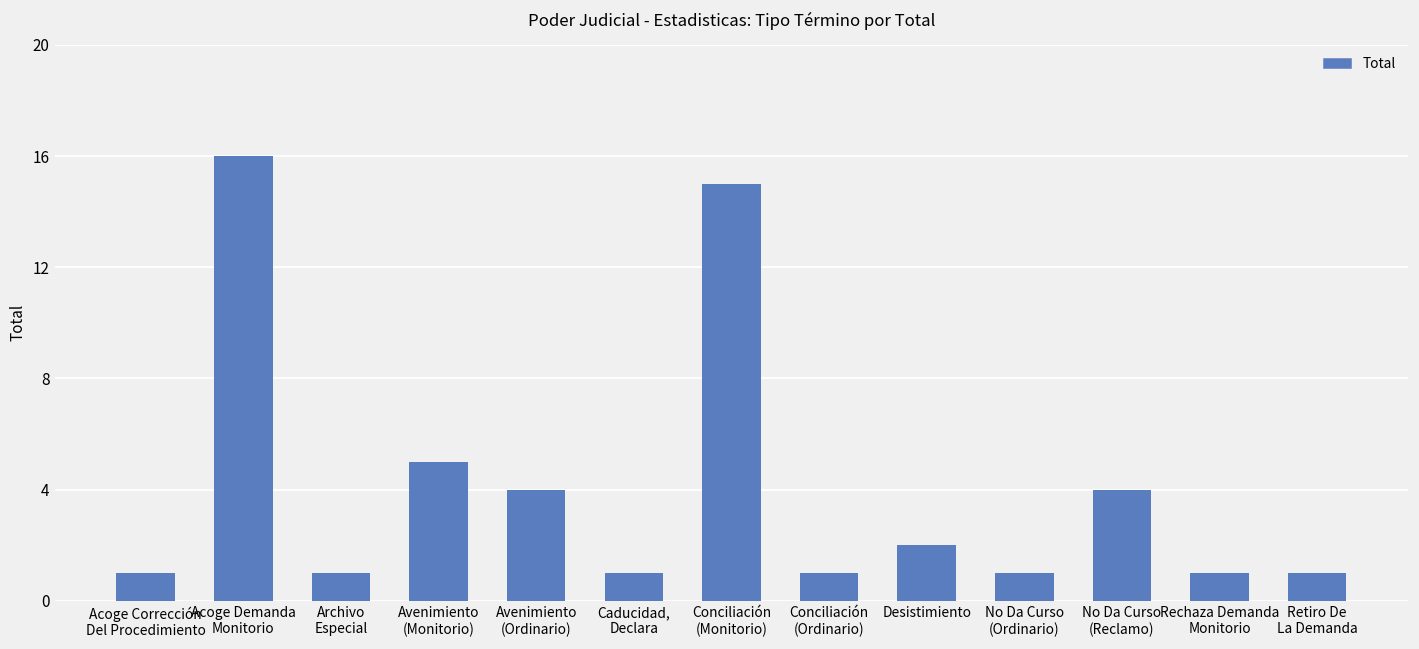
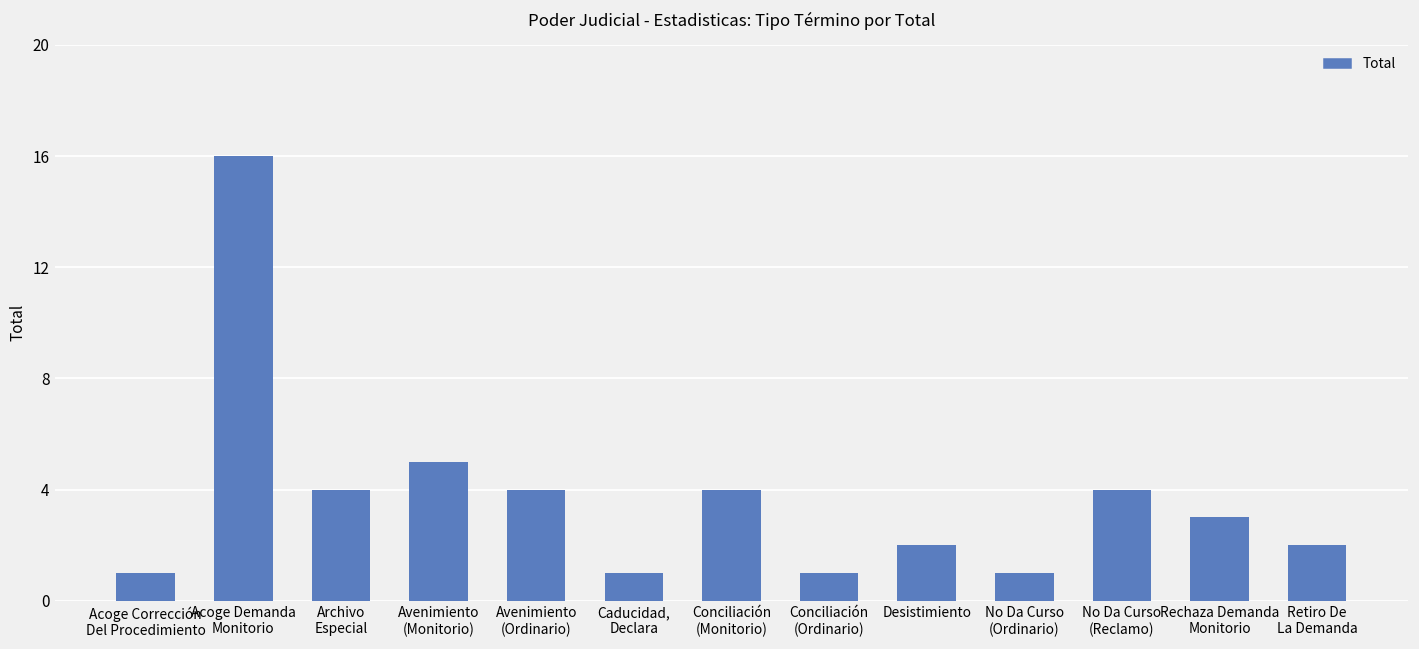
Archivo Especial: 1 -> 4
Conciliación (Monitorio): 15 -> 4
Rechaza Demanda Monitorio: 1 -> 3
Retiro De La Demanda: 1 -> 2
